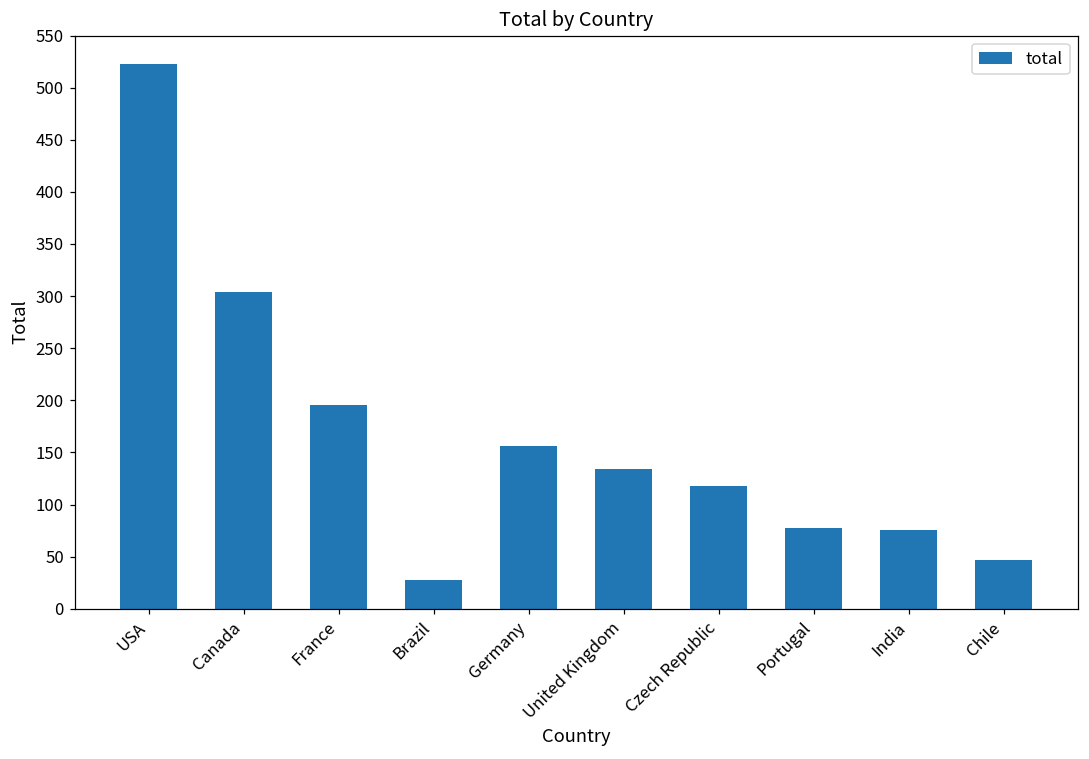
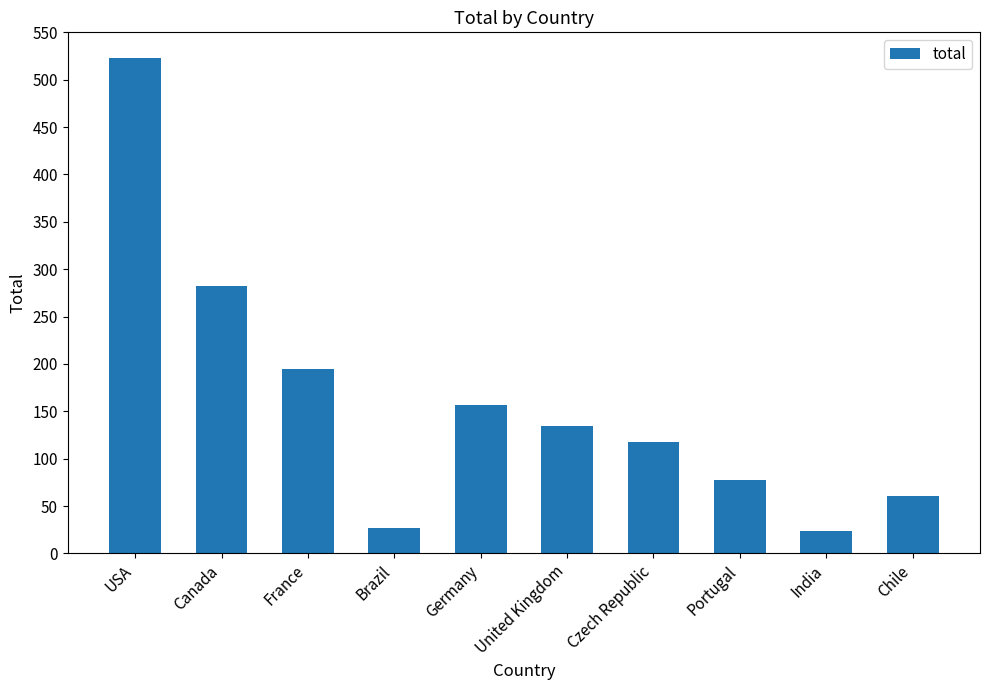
Canada: 300 -> 280
India: 80 -> 20
Chile: 50 -> 60
